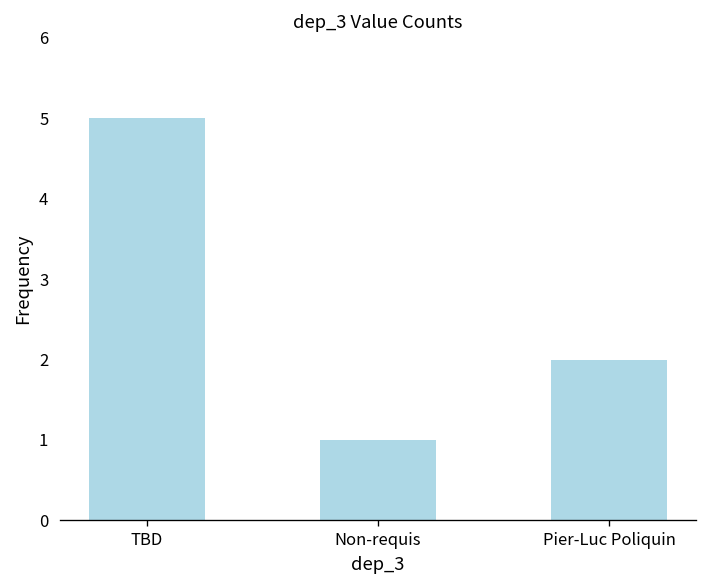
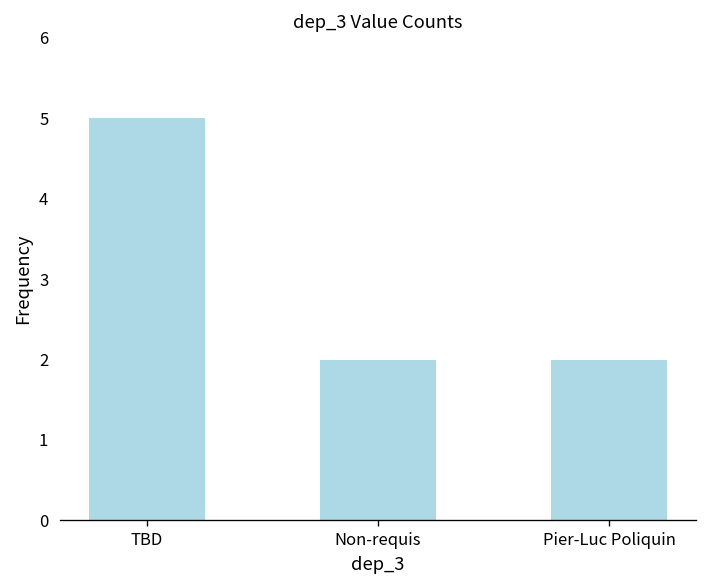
Non-requis: 1 -> 2
